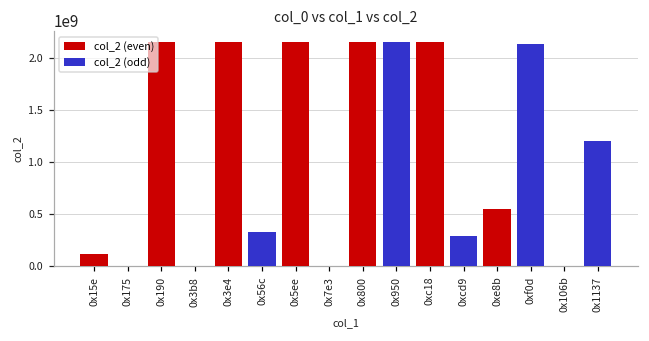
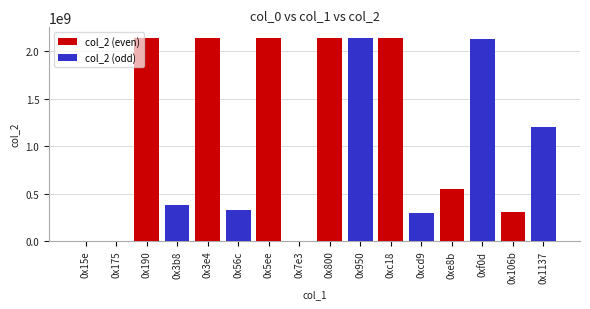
col_2 (even), 0x15e: 100000000 -> 0
col_2 (odd), 0x3b8: 0 -> 400000000
col_2 (even), 0x106b: 0 -> 300000000
